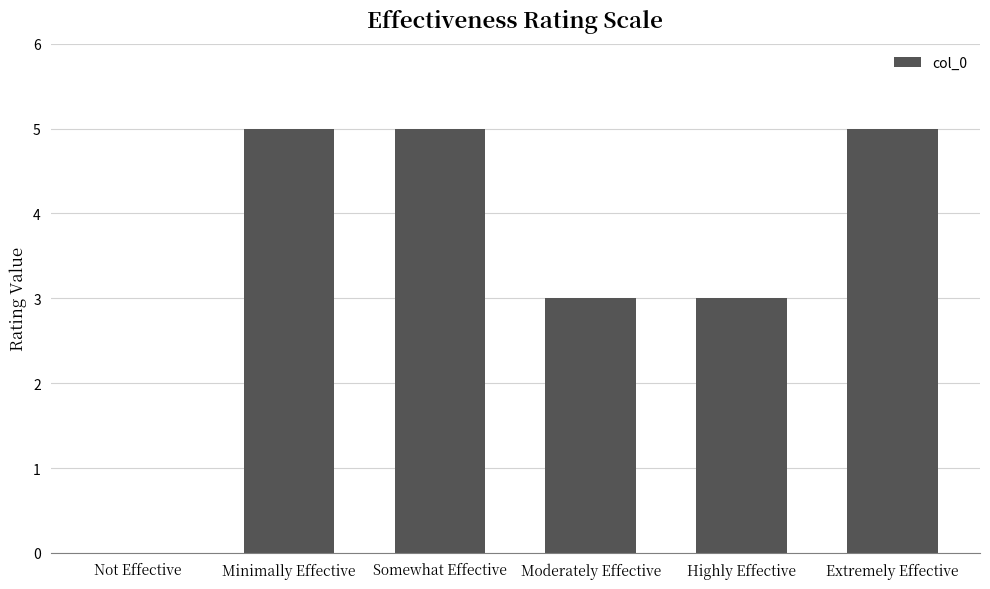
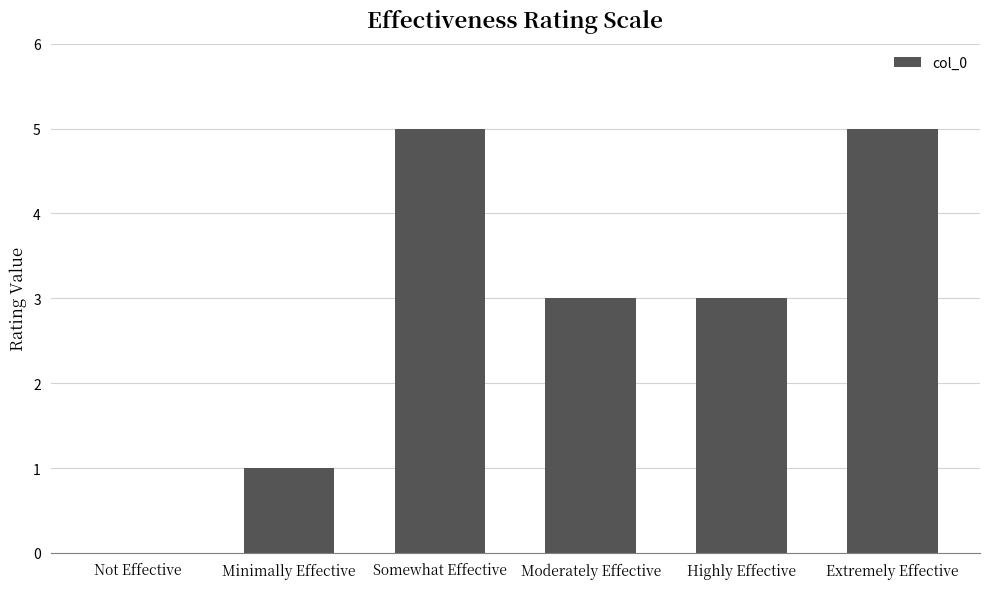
Minimally Effective: 5 -> 1
